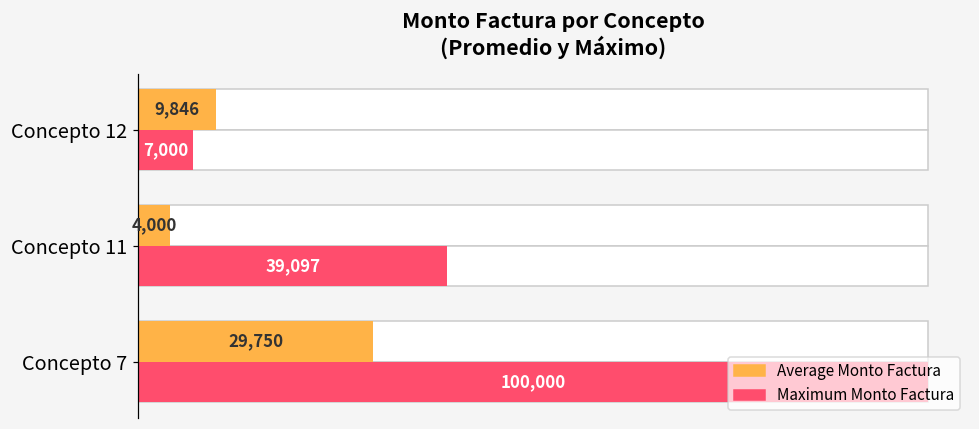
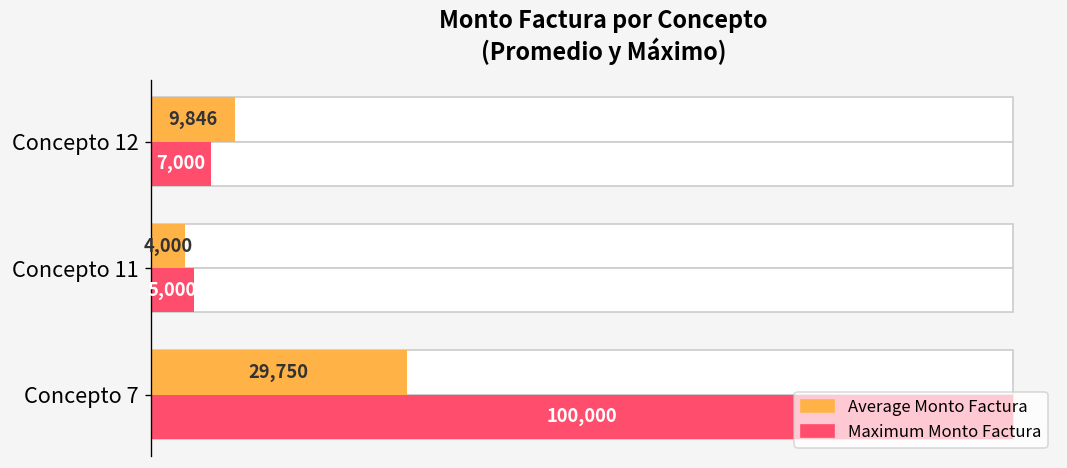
Maximum Monto Factura, Concepto 11: 39,097 -> 5,000
